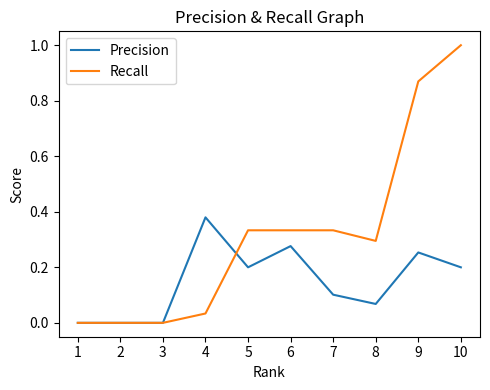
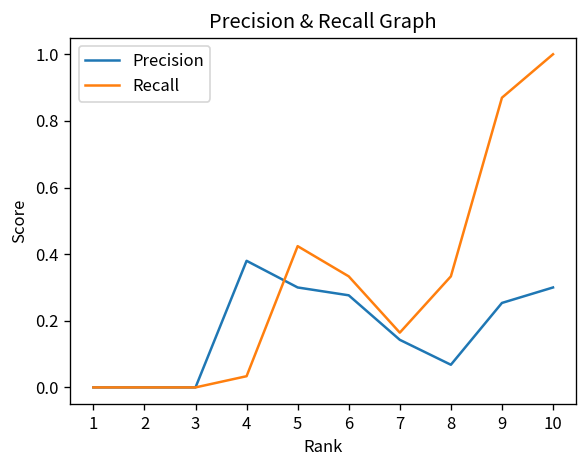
Precision, 5: 0.2 -> 0.3
Recall, 5: 0.33 -> 0.42
Precision, 7: 0.10 -> 0.14
Recall, 7: 0.33 -> 0.16
Recall, 8: 0.30 -> 0.33
Precision, 10: 0.2 -> 0.3
